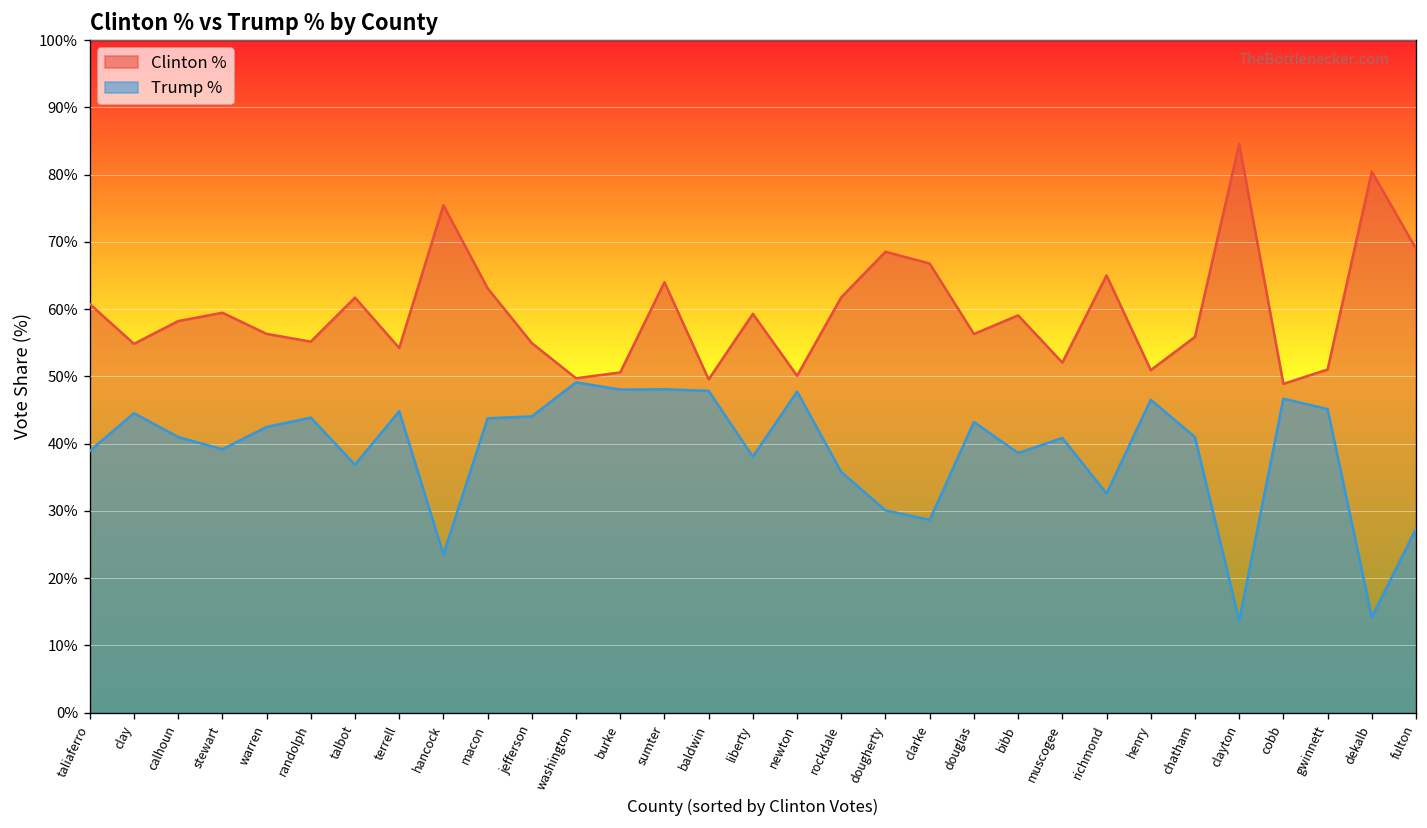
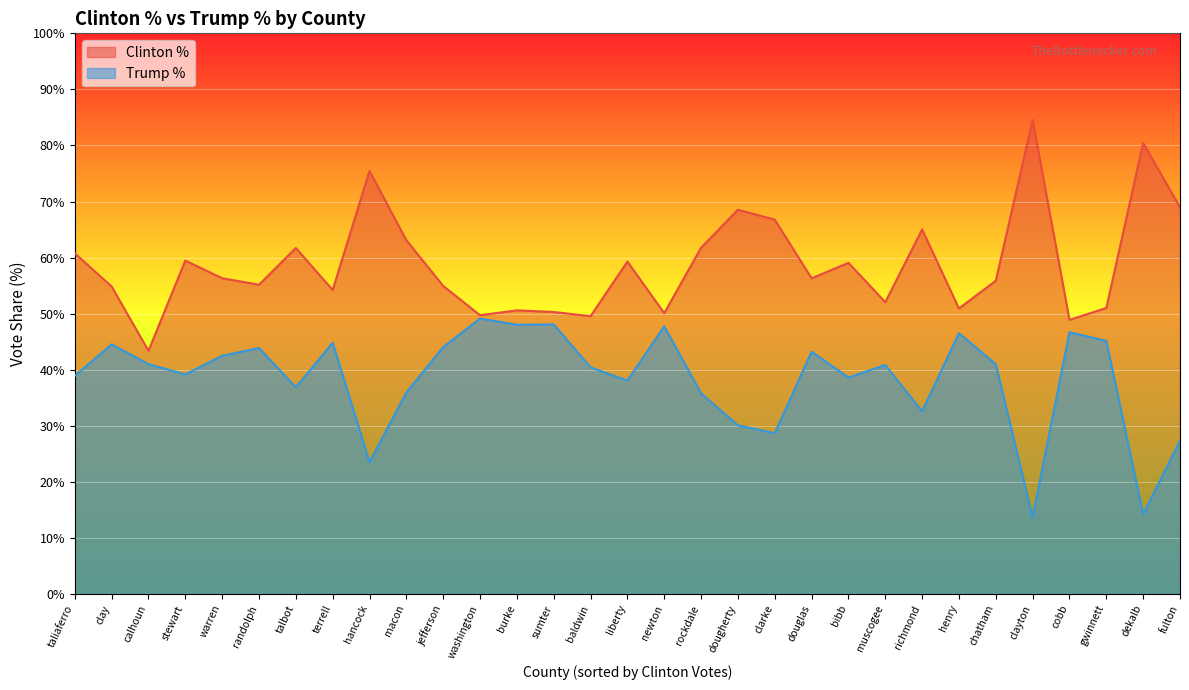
Clinton %, calhoun: 58% -> 43%
Trump %, macon: 44% -> 36%
Clinton %, sumter: 64% -> 50%
Trump %, baldwin: 48% -> 40%
